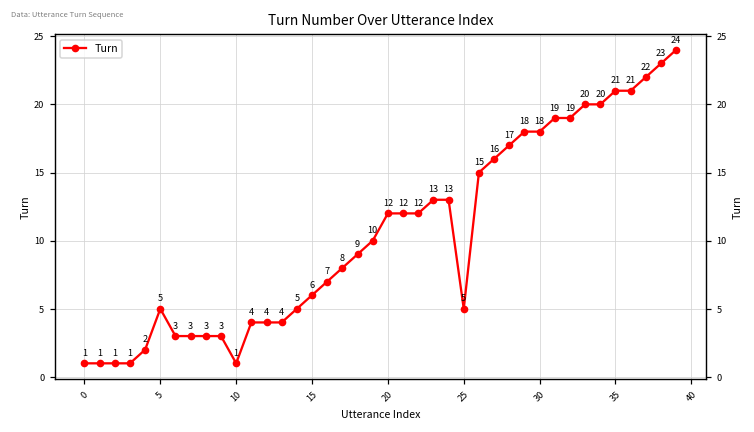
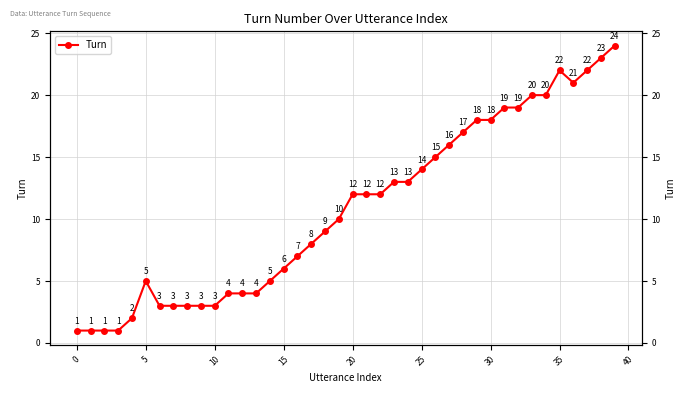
10: 1 -> 3
25: 5 -> 14
35: 21 -> 22
